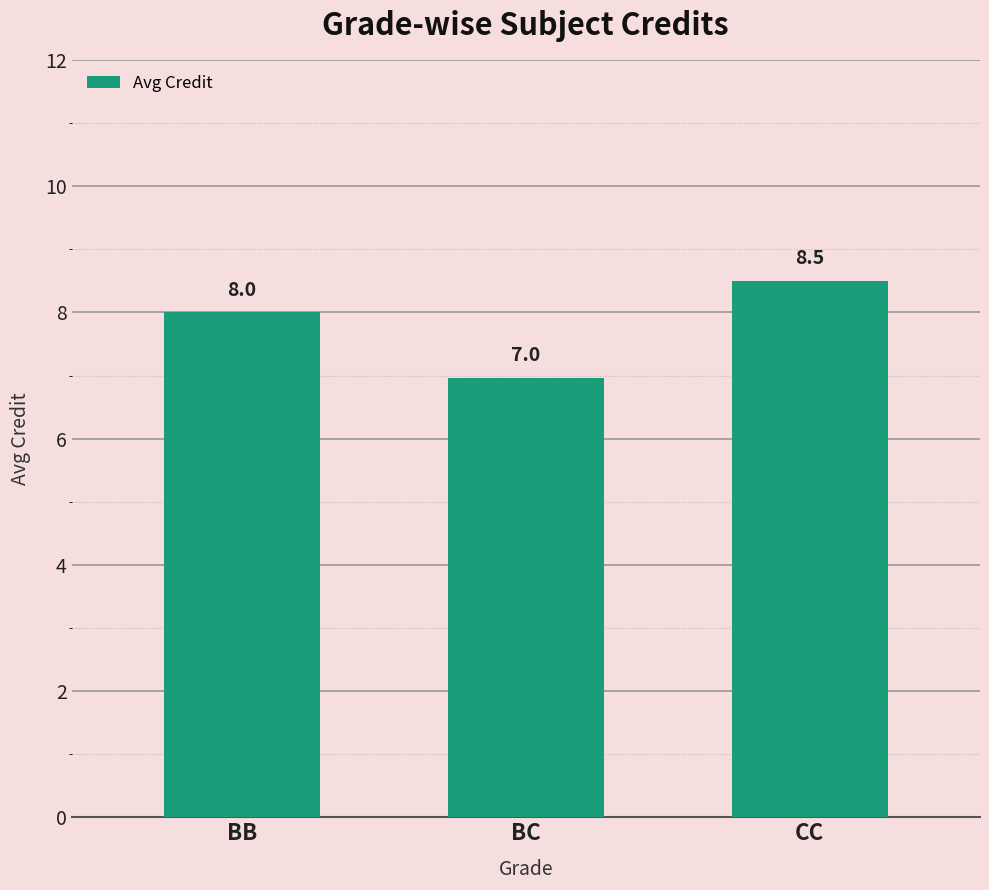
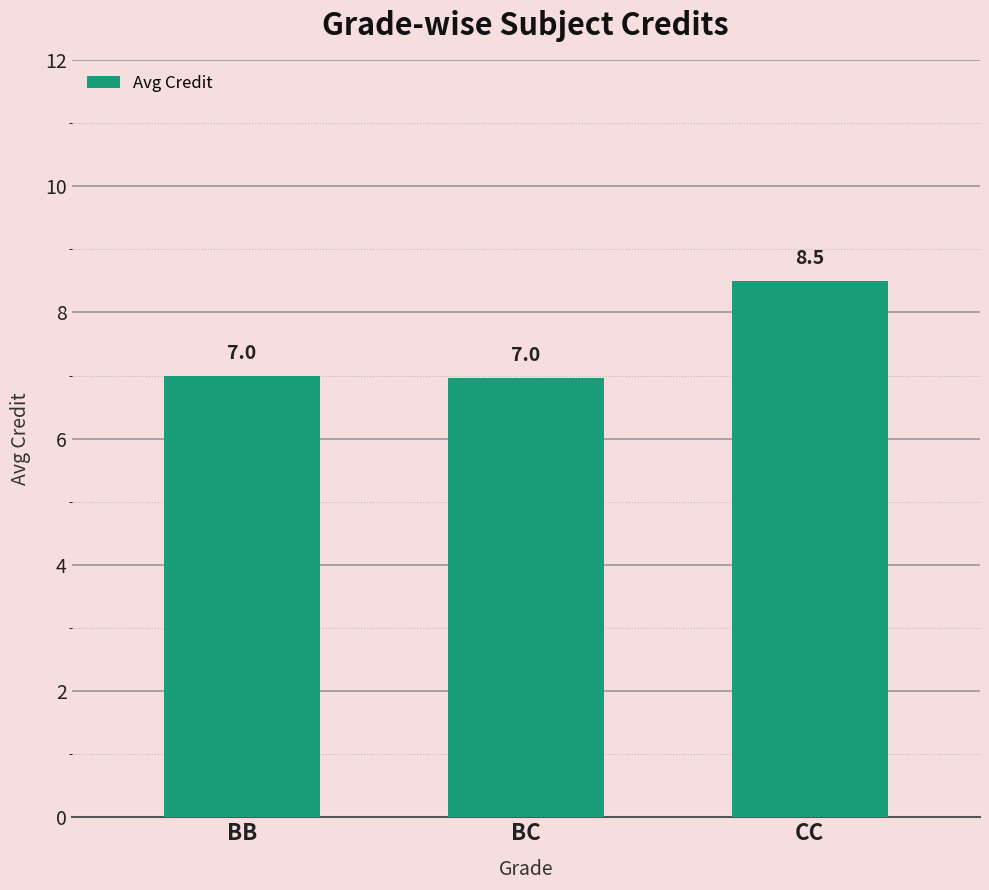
BB: 8.0 -> 7.0
